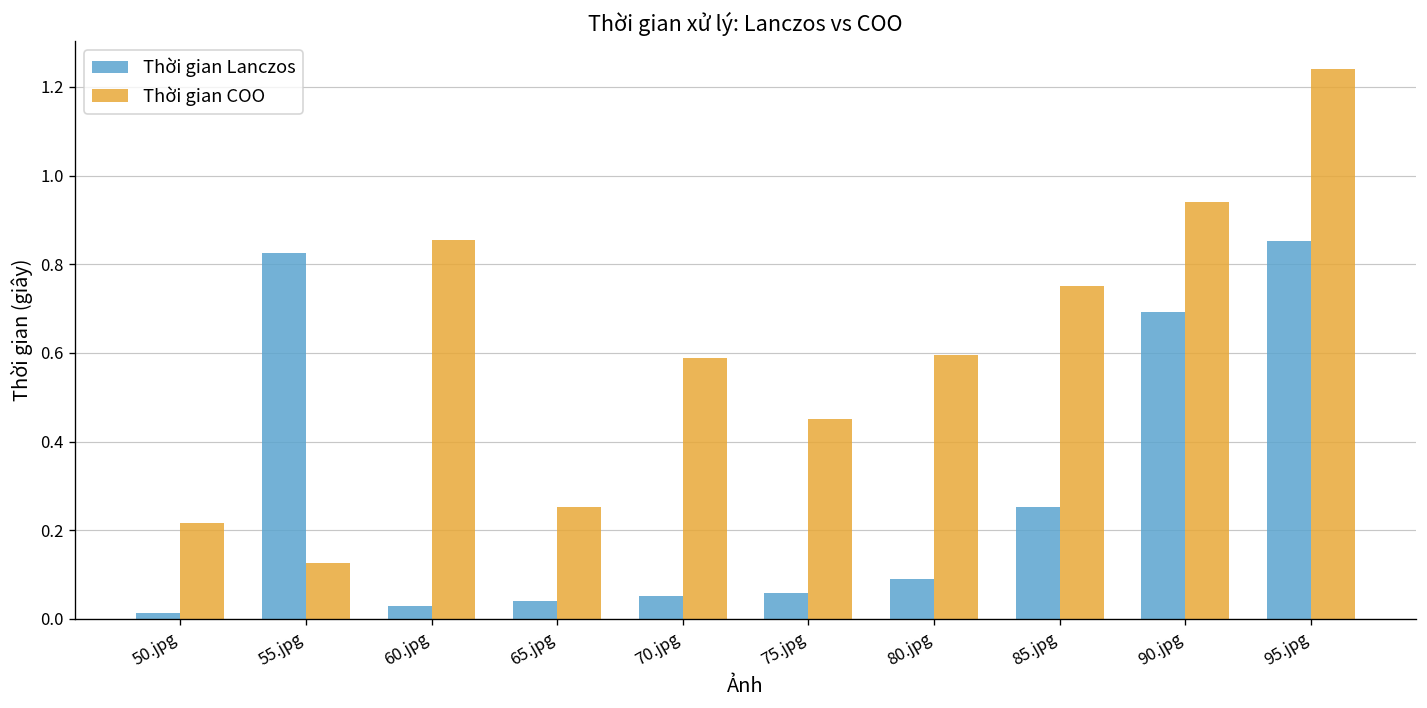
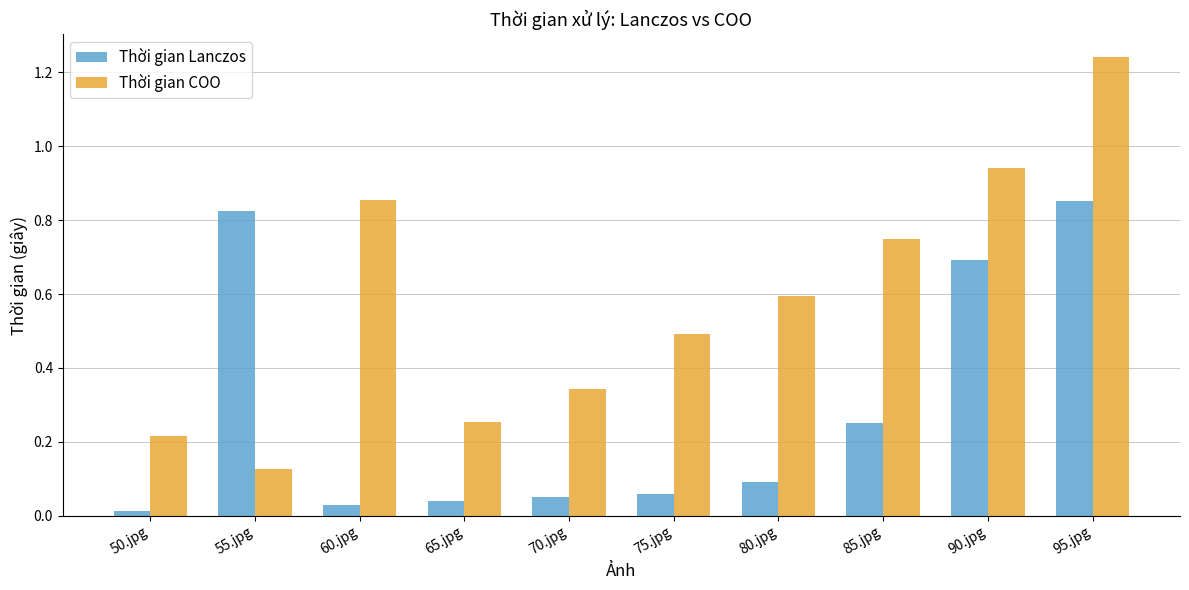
Thời gian COO, 70.jpg: 0.59 -> 0.34
Thời gian COO, 75.jpg: 0.45 -> 0.49
